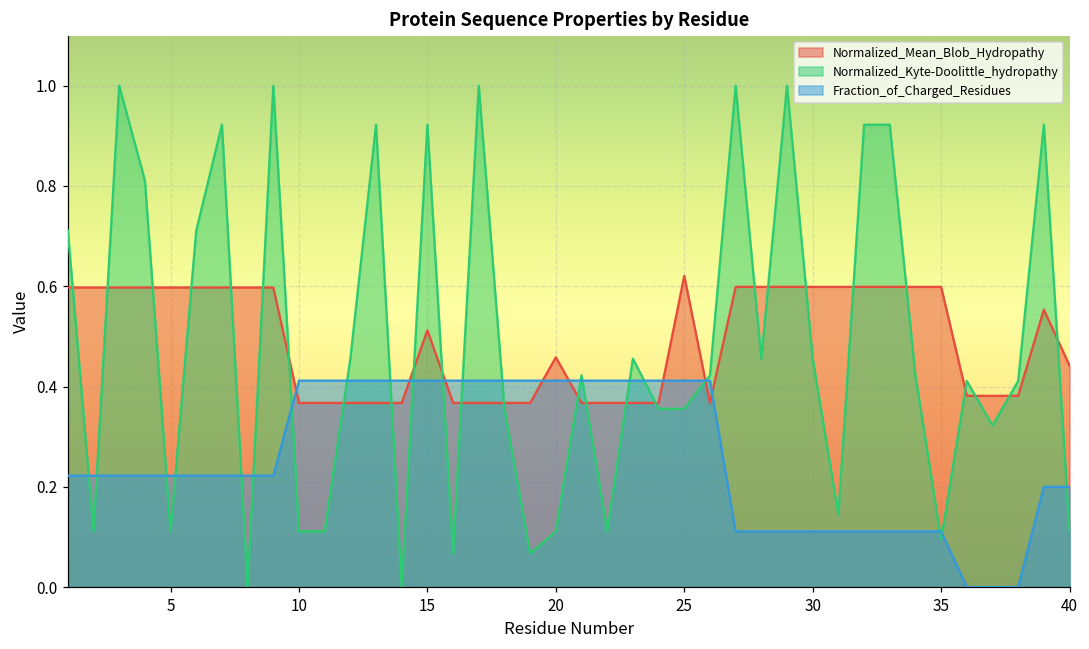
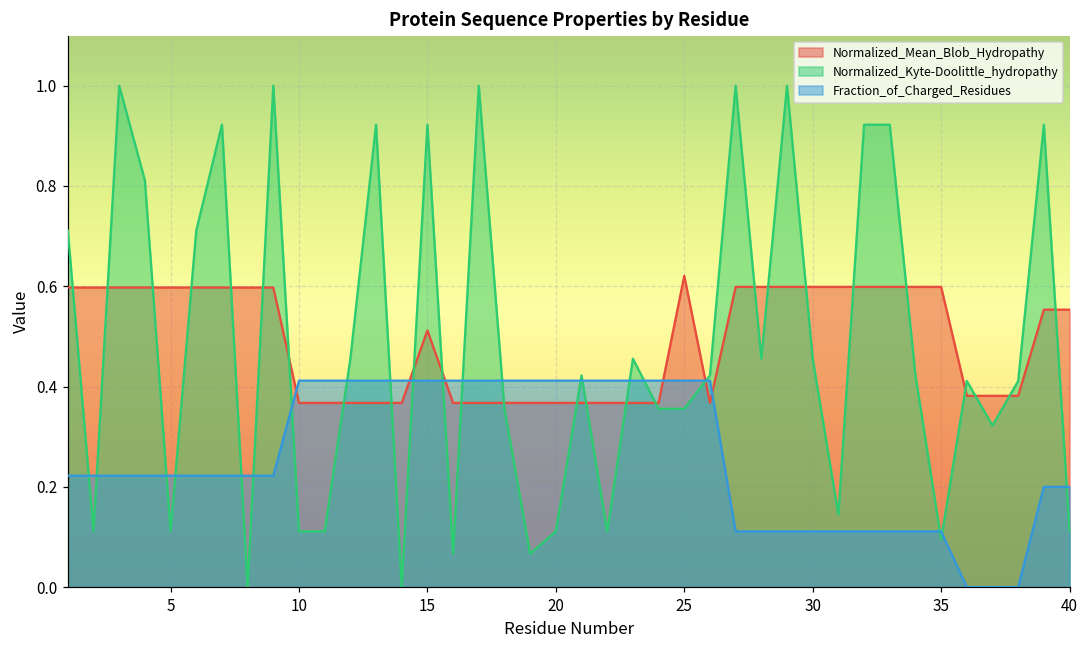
Normalized_Mean_Blob_Hydropathy, 20: 0.46 -> 0.37
Normalized_Mean_Blob_Hydropathy, 40: 0.44 -> 0.55
